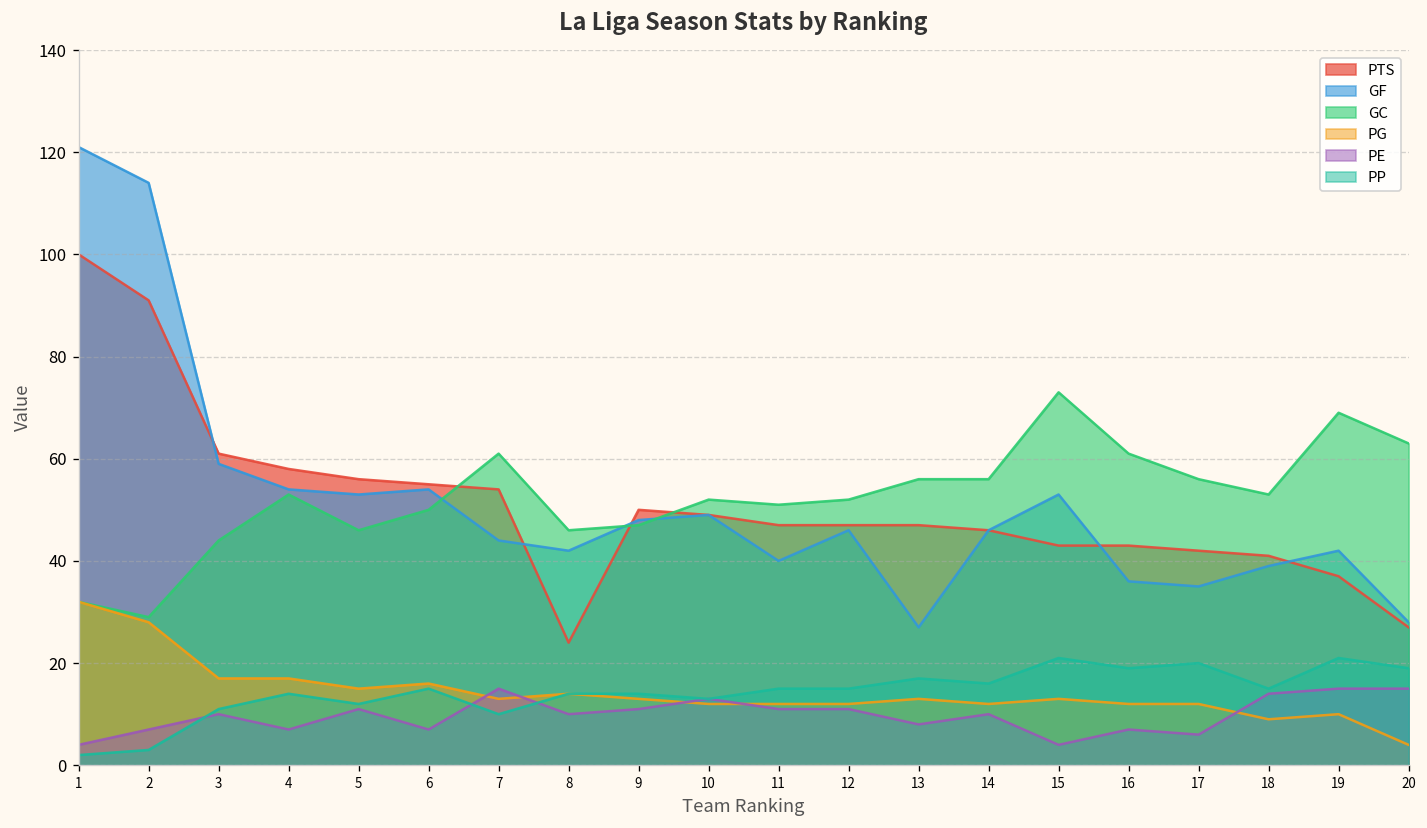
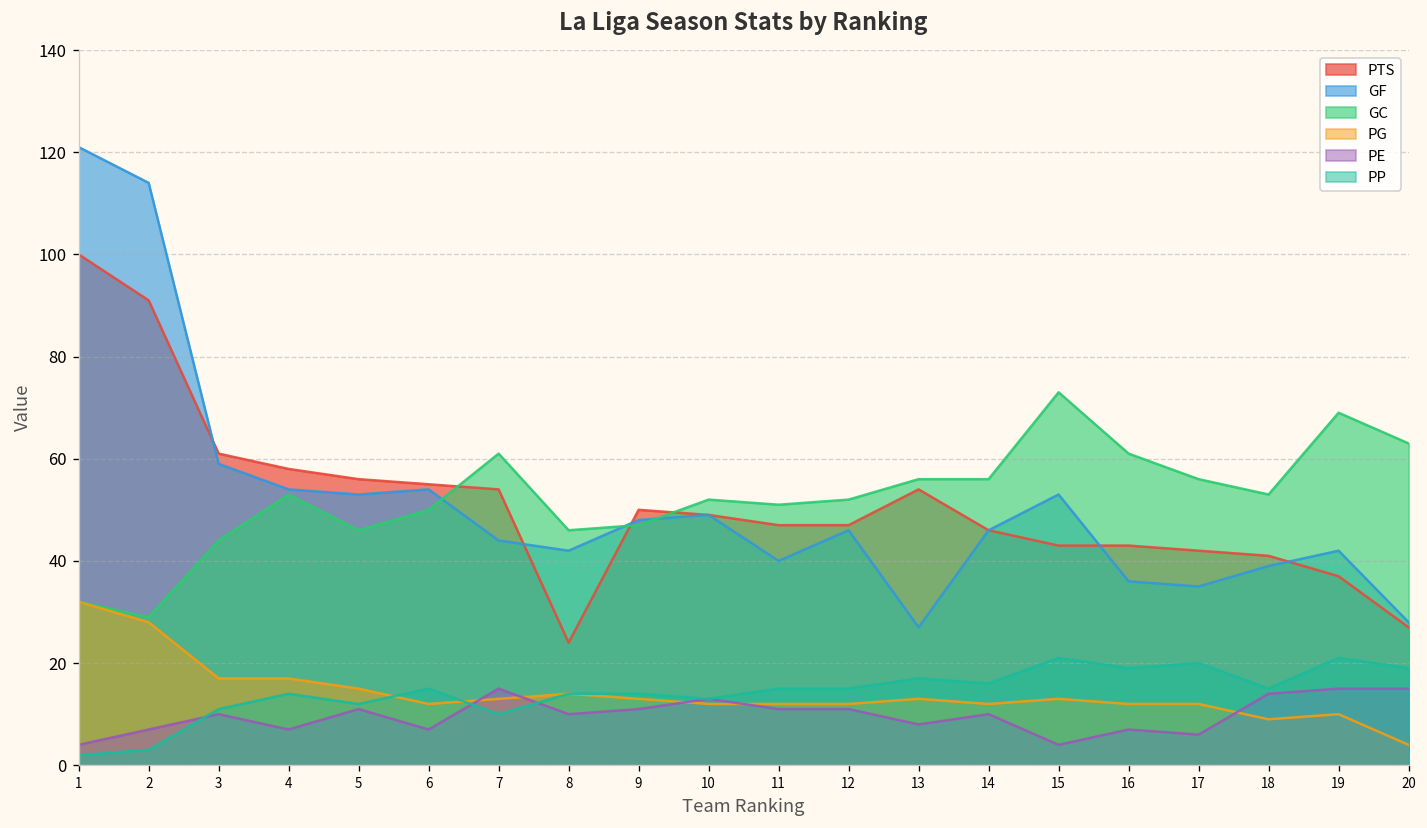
PG, 6: 16 -> 12
PTS, 13: 47 -> 54
